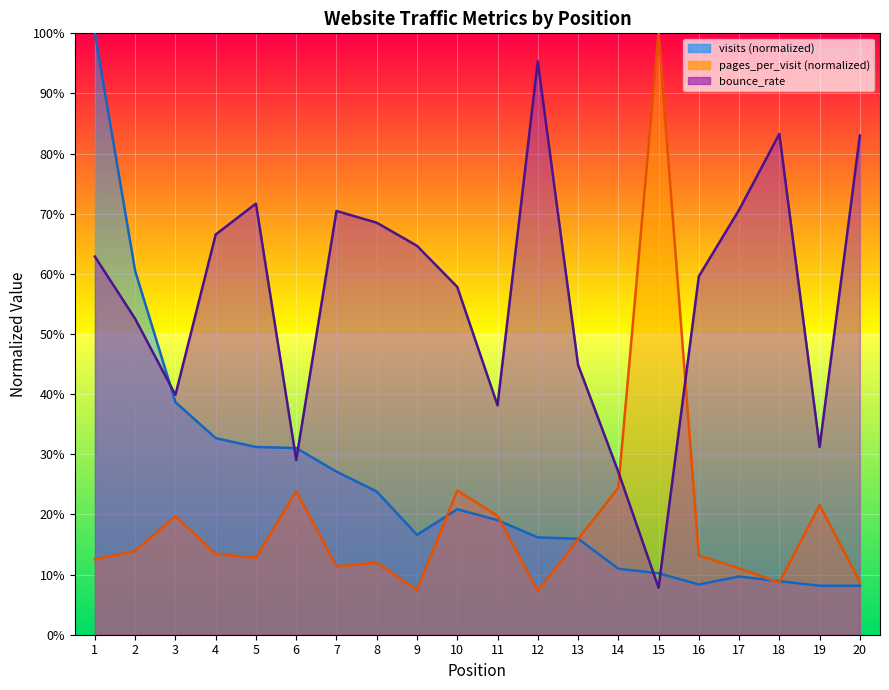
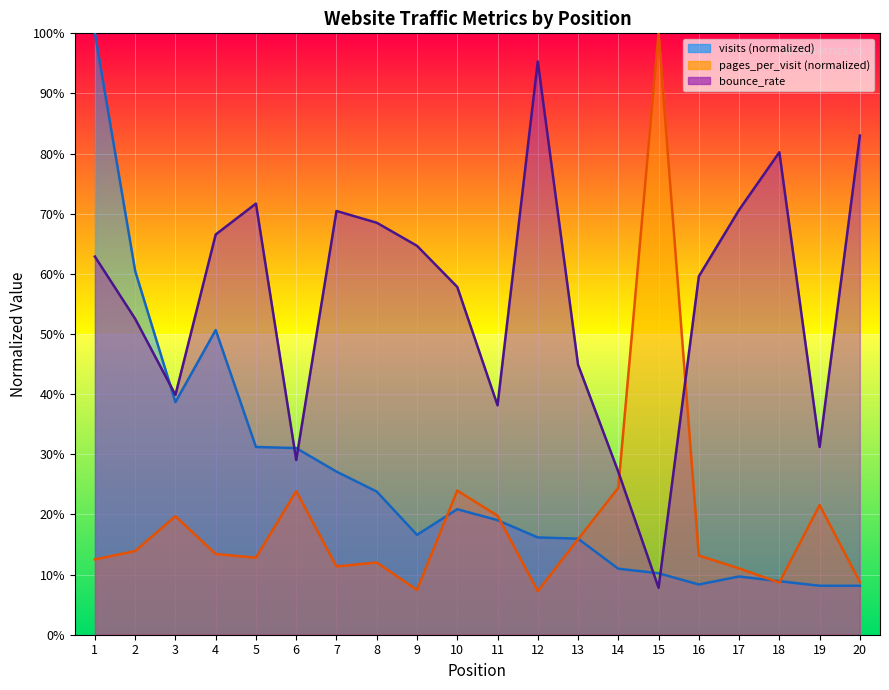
visits (normalized), 4: 33% -> 51%
bounce_rate, 18: 83% -> 80%
